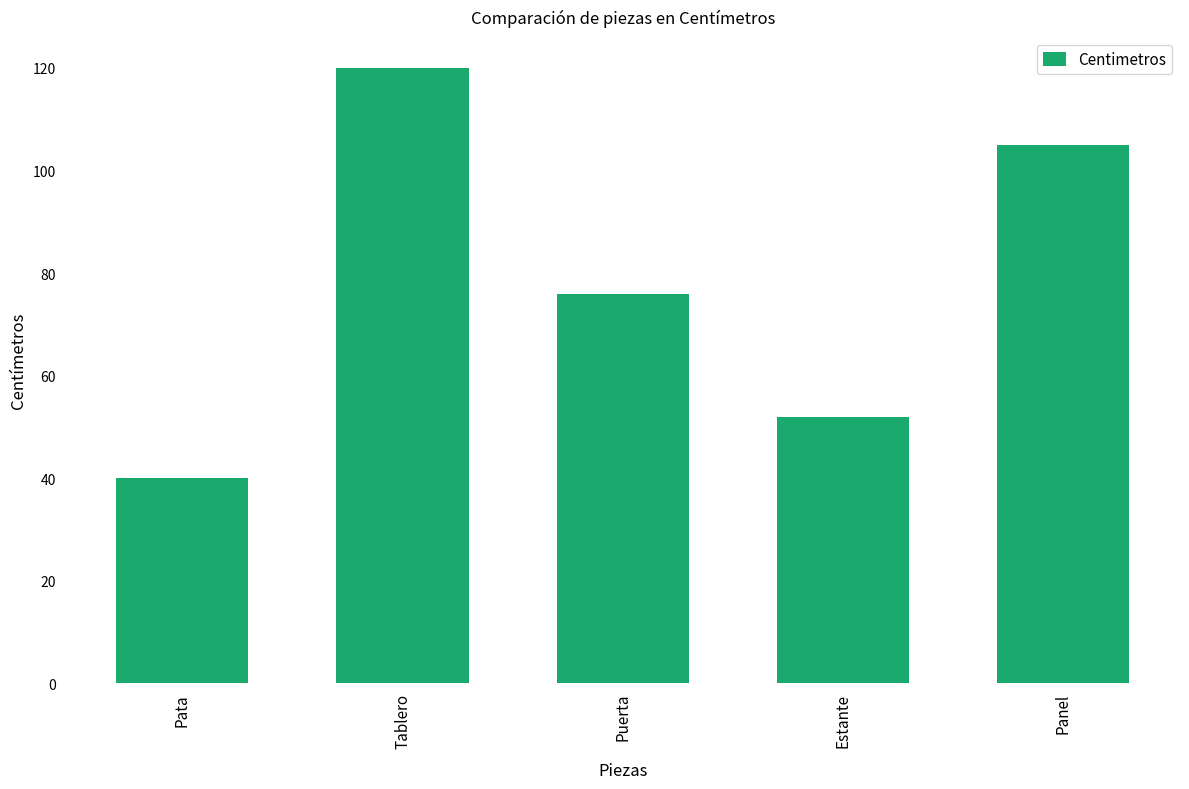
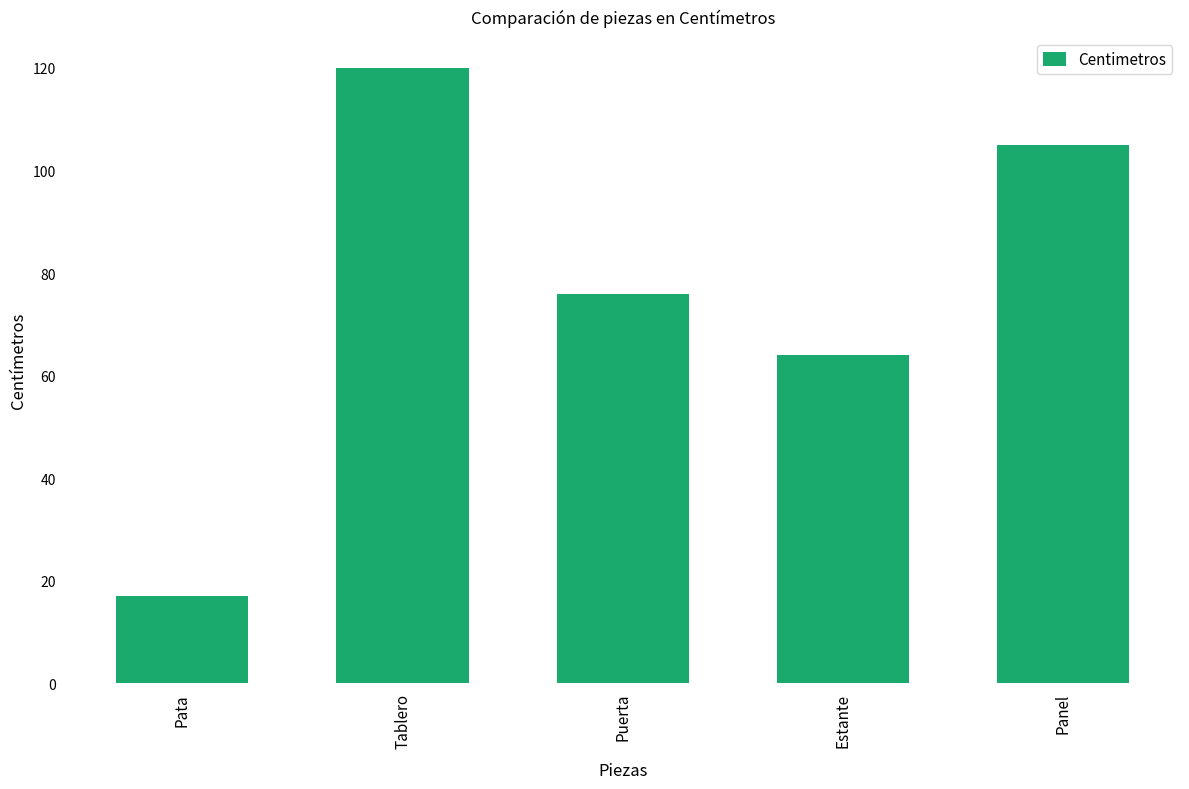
Pata: 40 -> 17
Estante: 52 -> 64
